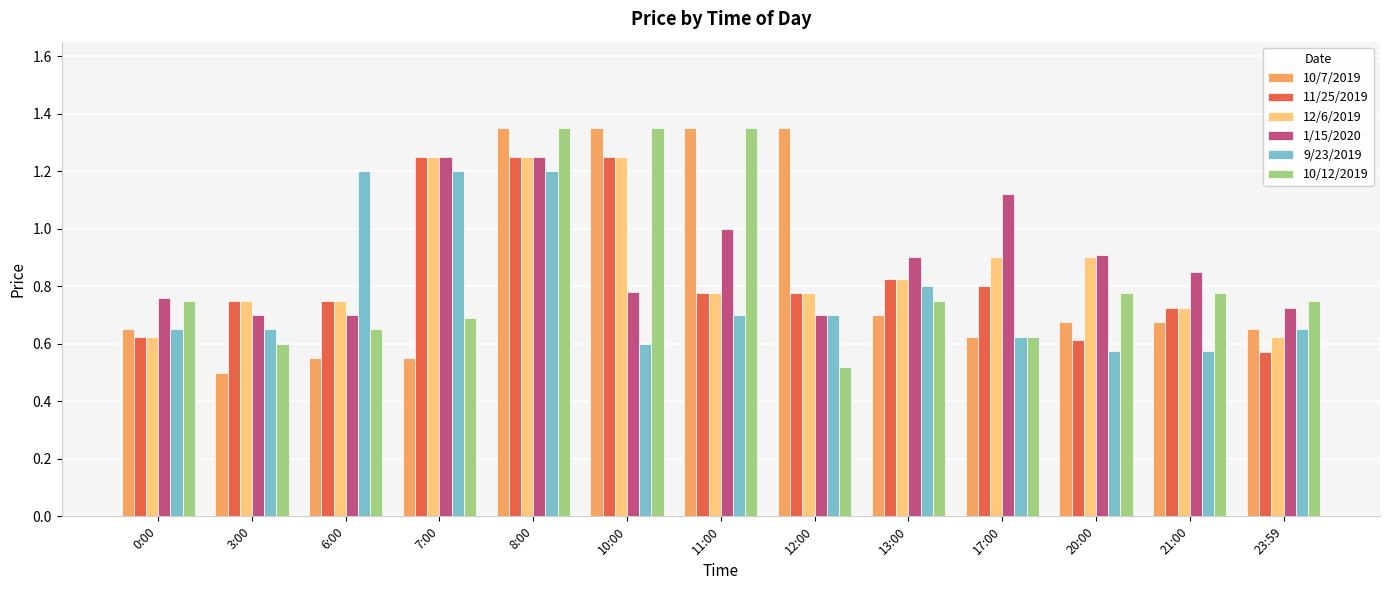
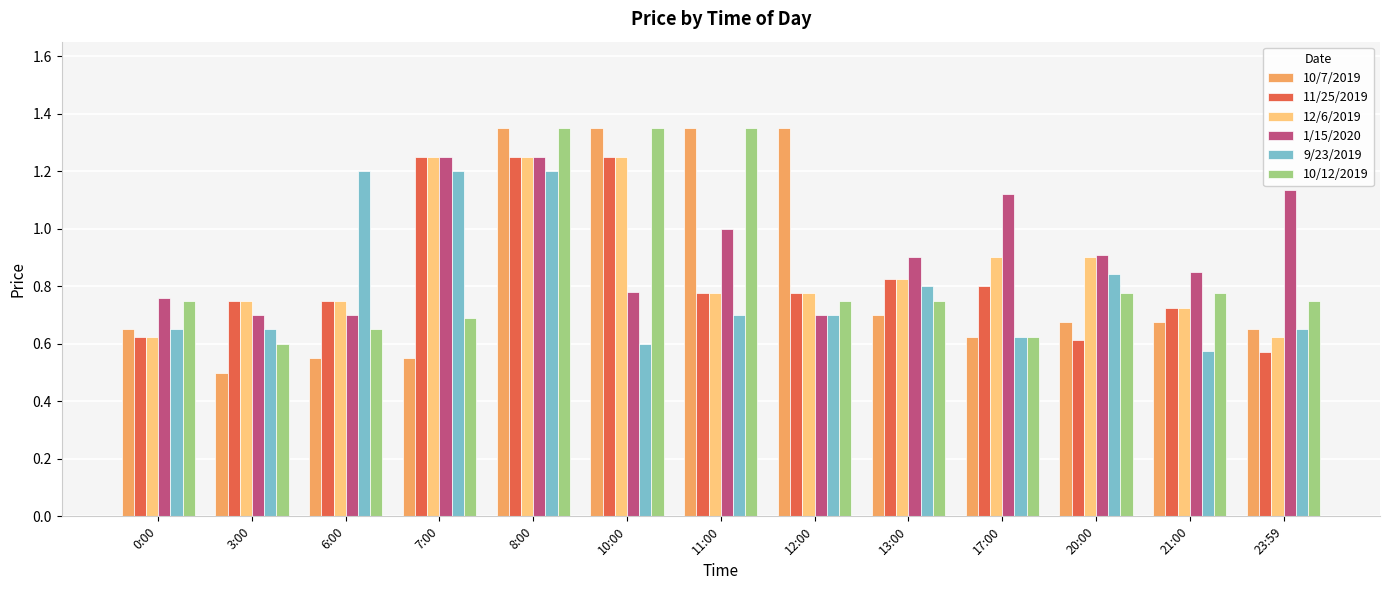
10/12/2019, 12:00: 0.52 -> 0.75
9/23/2019, 20:00: 0.58 -> 0.84
1/15/2020, 23:59: 0.73 -> 1.13
